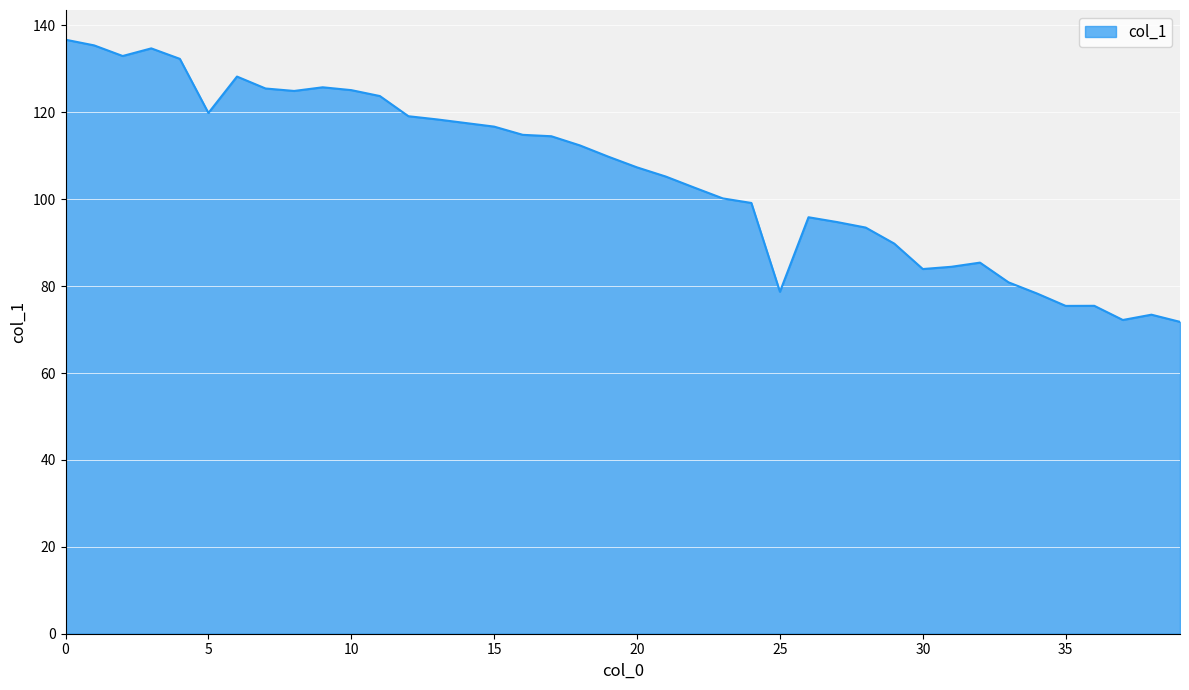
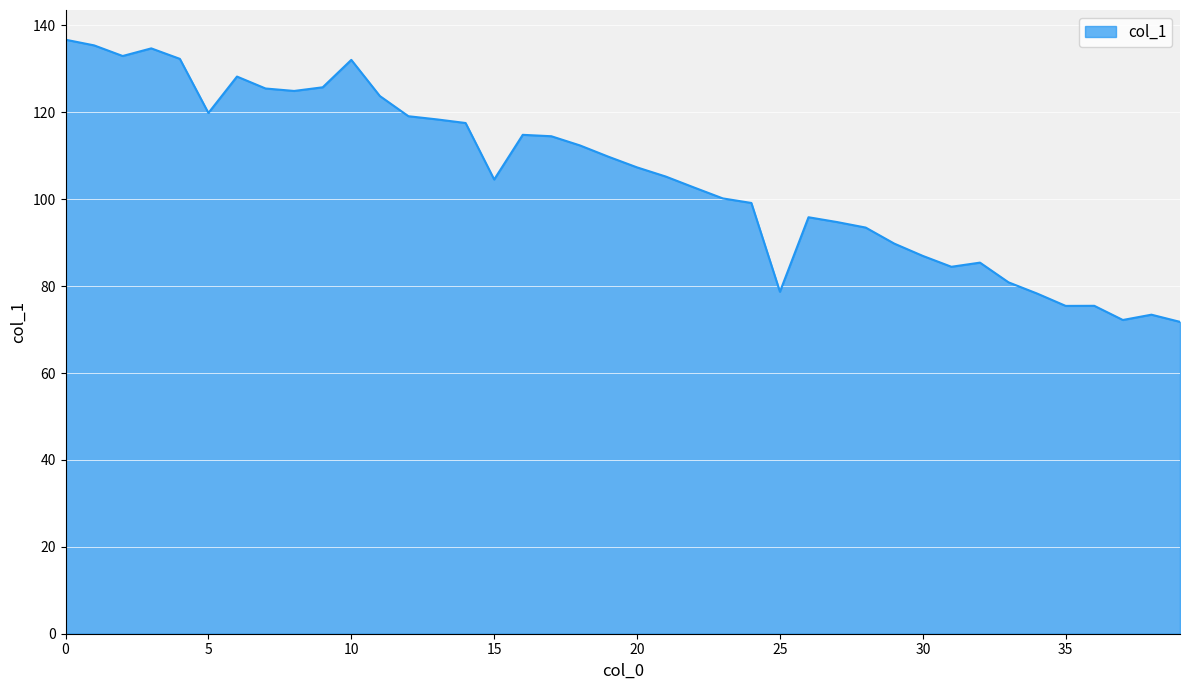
10: 125 -> 132
15: 117 -> 105
30: 84 -> 87
